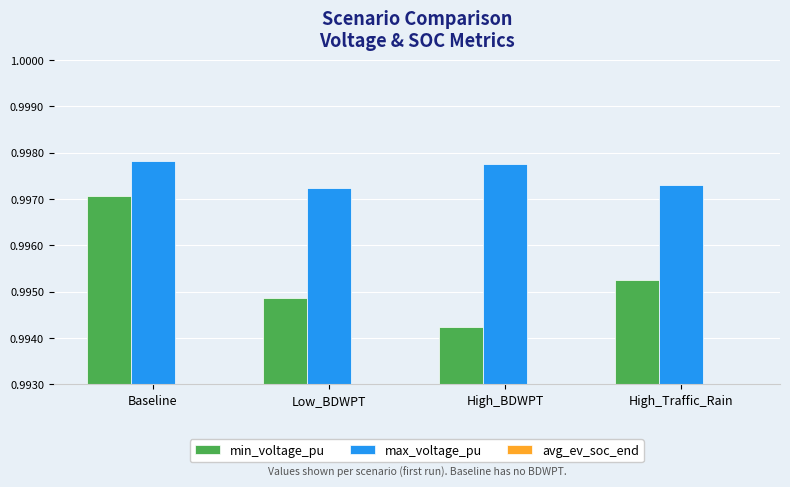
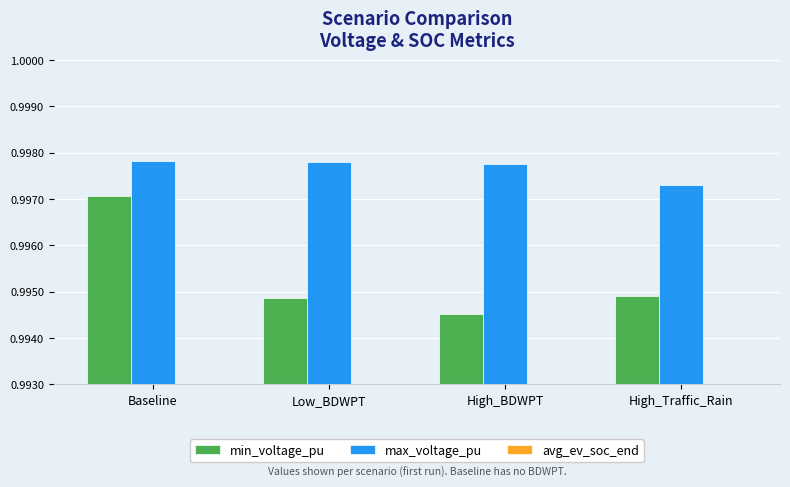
max_voltage_pu, Low_BDWPT: 0.9972 -> 0.9978
min_voltage_pu, High_BDWPT: 0.9942 -> 0.9945
min_voltage_pu, High_Traffic_Rain: 0.9953 -> 0.9949
